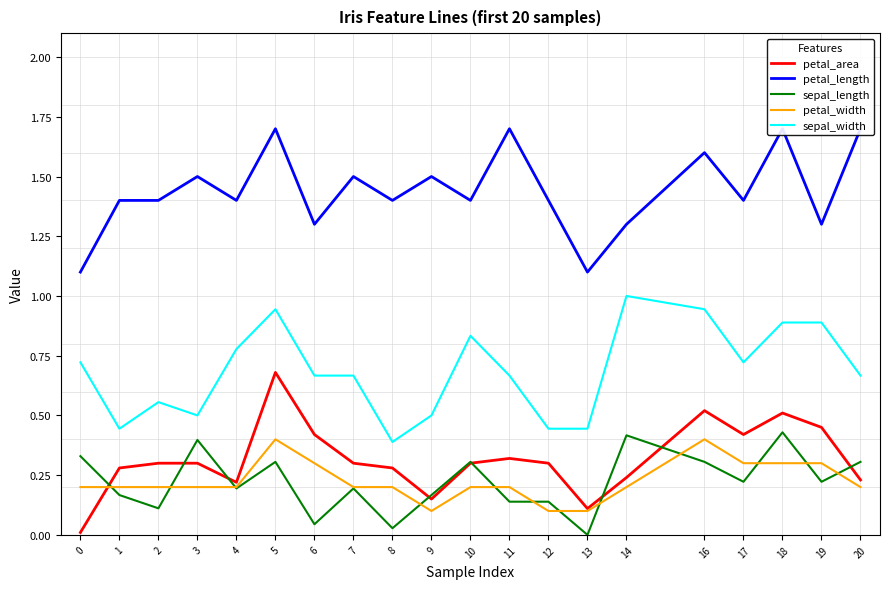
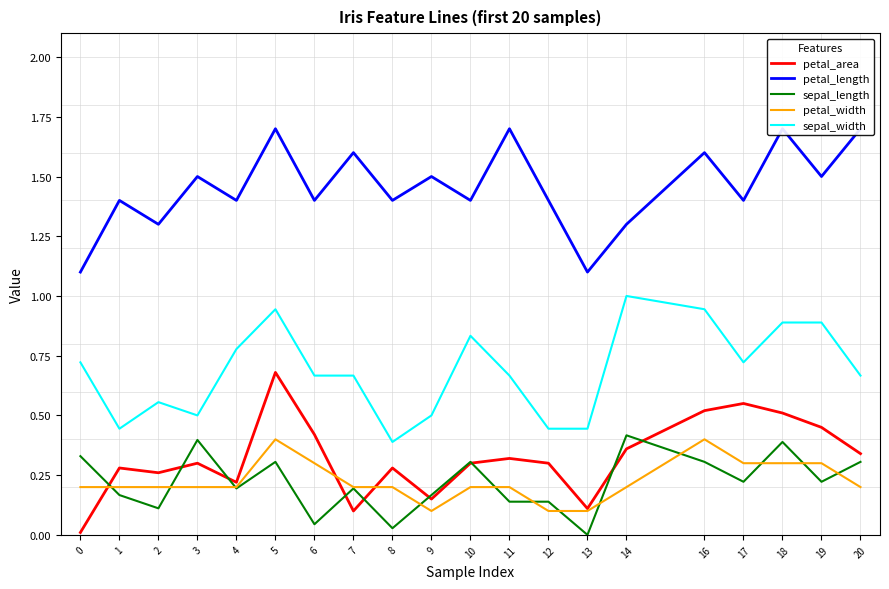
petal_area, 2: 0.30 -> 0.26
petal_length, 2: 1.4 -> 1.3
petal_length, 6: 1.3 -> 1.4
petal_area, 7: 0.3 -> 0.1
petal_length, 7: 1.5 -> 1.6
petal_area, 14: 0.24 -> 0.36
petal_area, 17: 0.42 -> 0.55
sepal_length, 18: 0.43 -> 0.39
petal_length, 19: 1.3 -> 1.5
petal_area, 20: 0.23 -> 0.34
